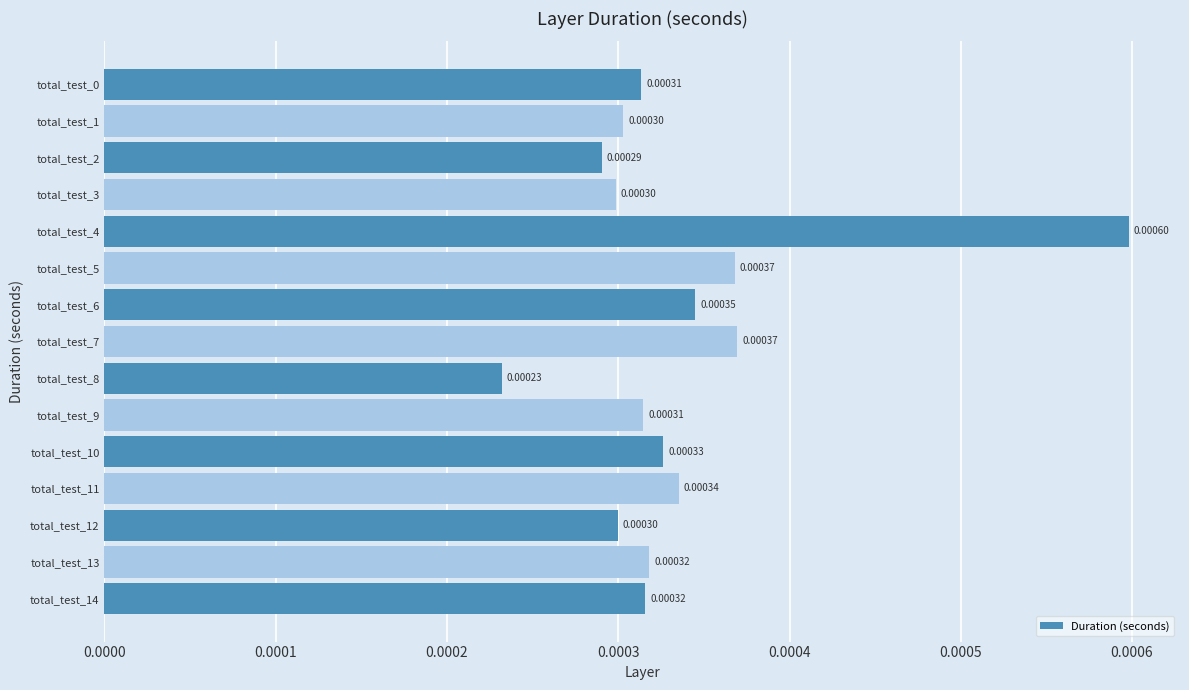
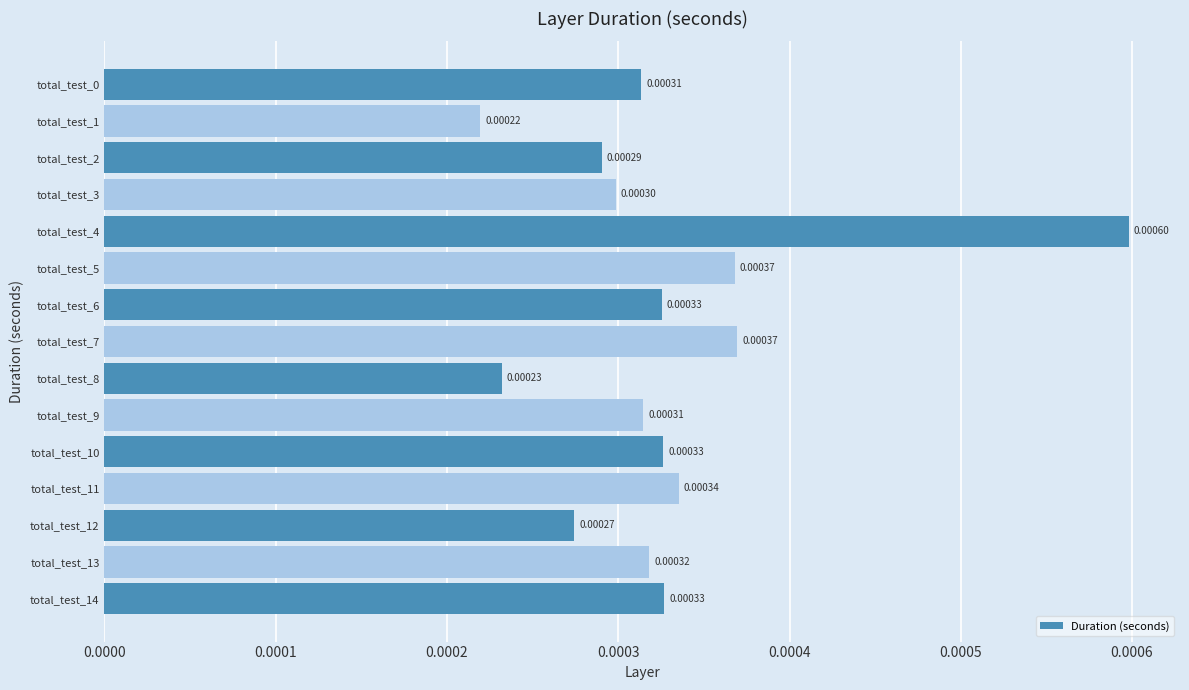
total_test_1: 0.00030 -> 0.00022
total_test_6: 0.00035 -> 0.00033
total_test_12: 0.00030 -> 0.00027
total_test_14: 0.00032 -> 0.00033
